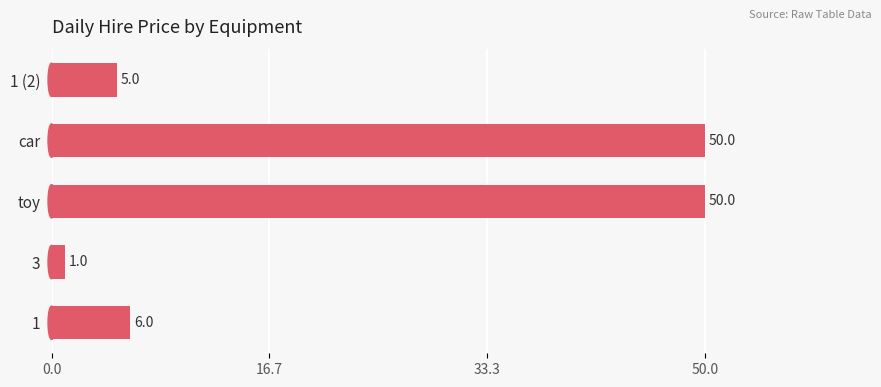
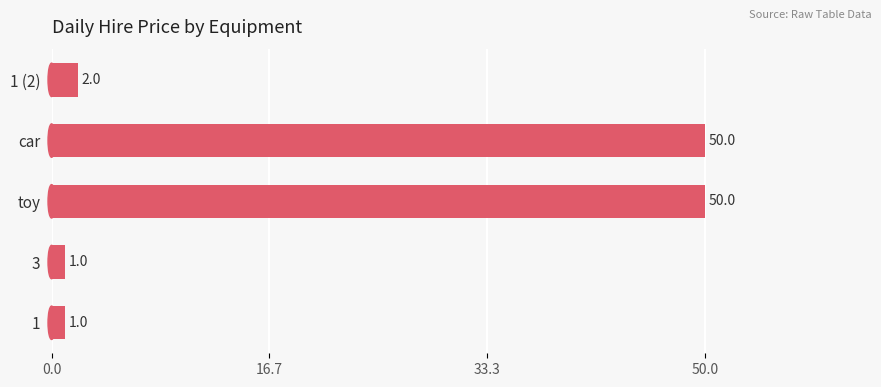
1 (2): 5.0 -> 2.0
1: 6.0 -> 1.0
